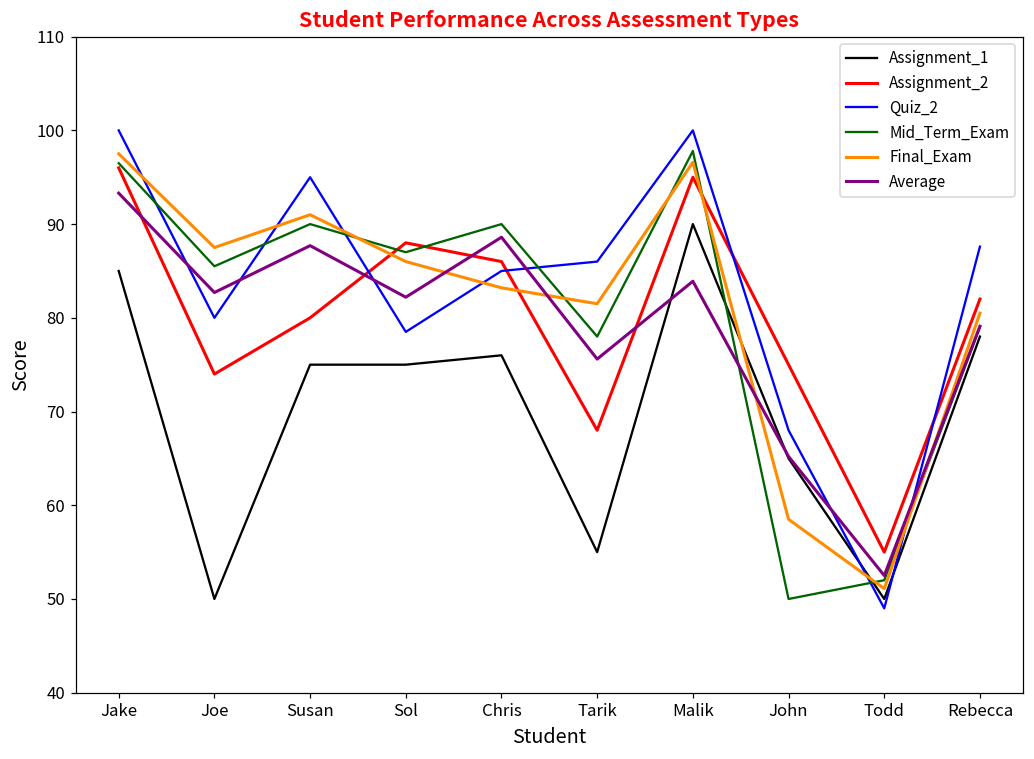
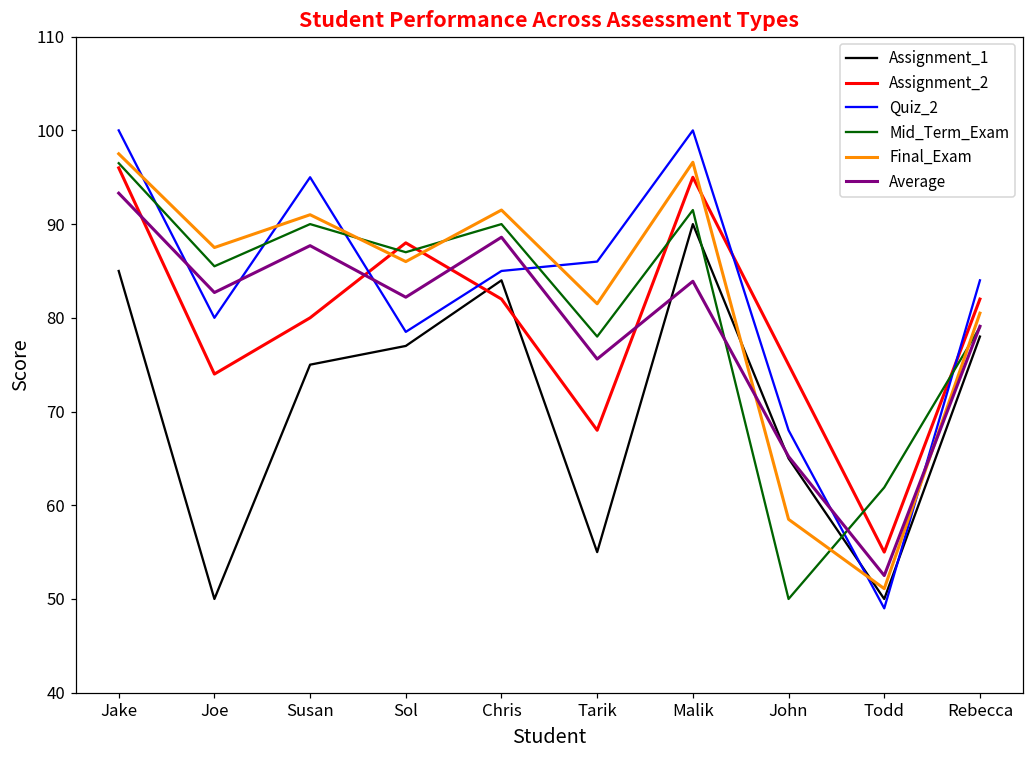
Assignment_1, Sol: 75 -> 77
Assignment_1, Chris: 76 -> 84
Assignment_2, Chris: 86 -> 82
Final_Exam, Chris: 83 -> 92
Mid_Term_Exam, Malik: 98 -> 92
Mid_Term_Exam, Todd: 52 -> 62
Quiz_2, Rebecca: 88 -> 84
